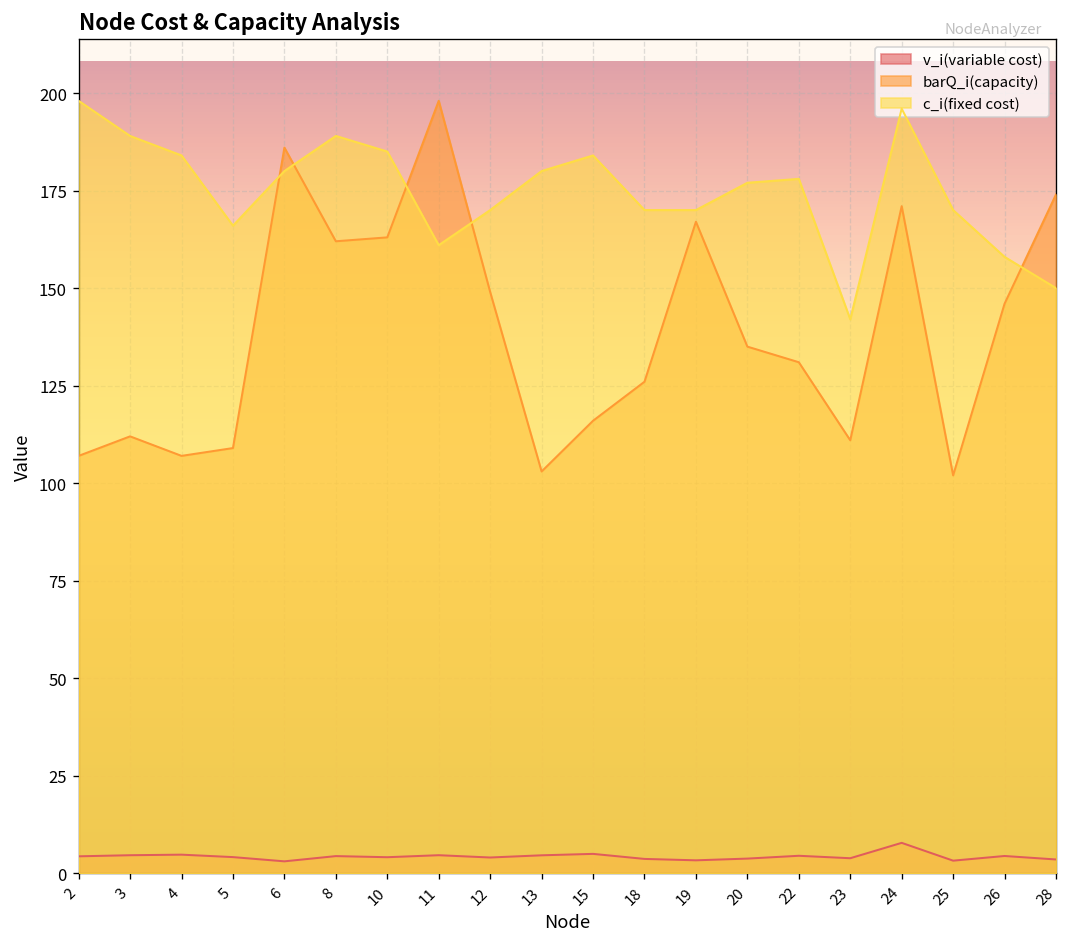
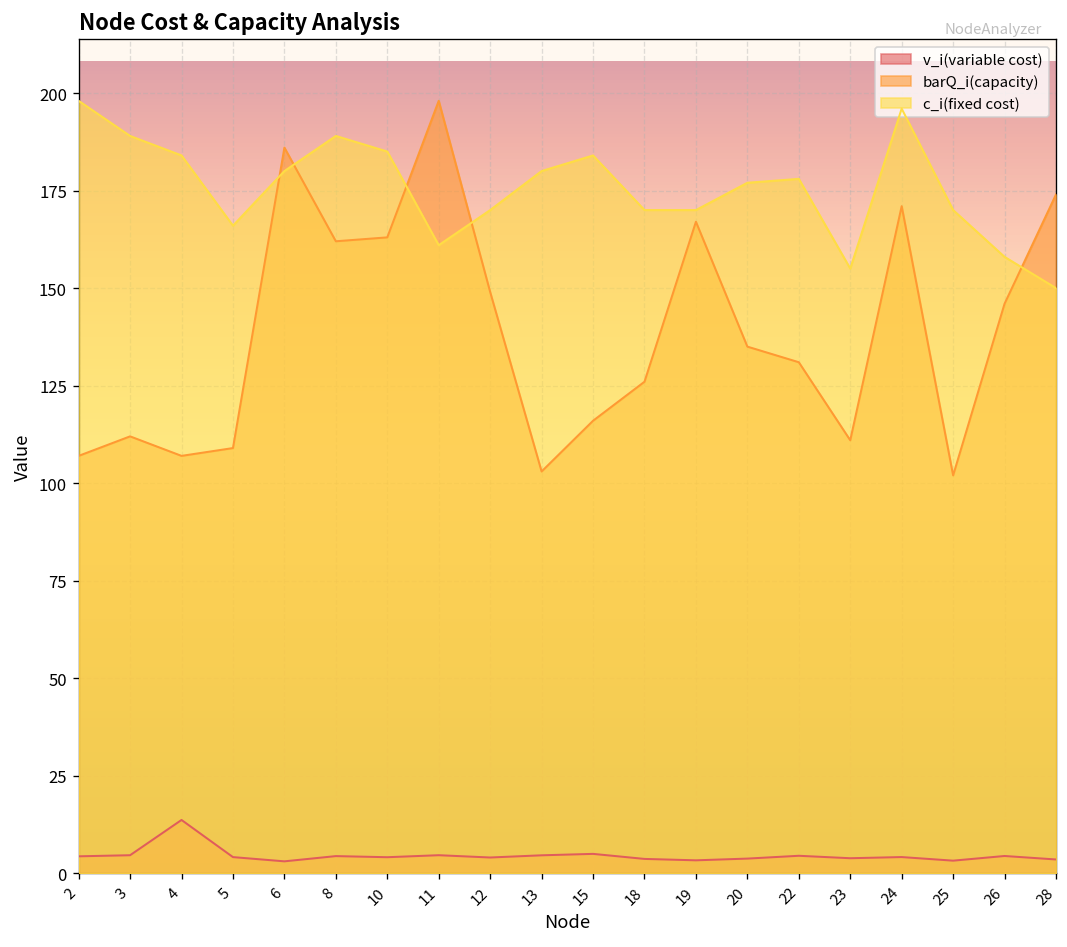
v_i(variable cost), 4: 5 -> 14
c_i(fixed cost), 23: 142 -> 155
v_i(variable cost), 24: 8 -> 4
